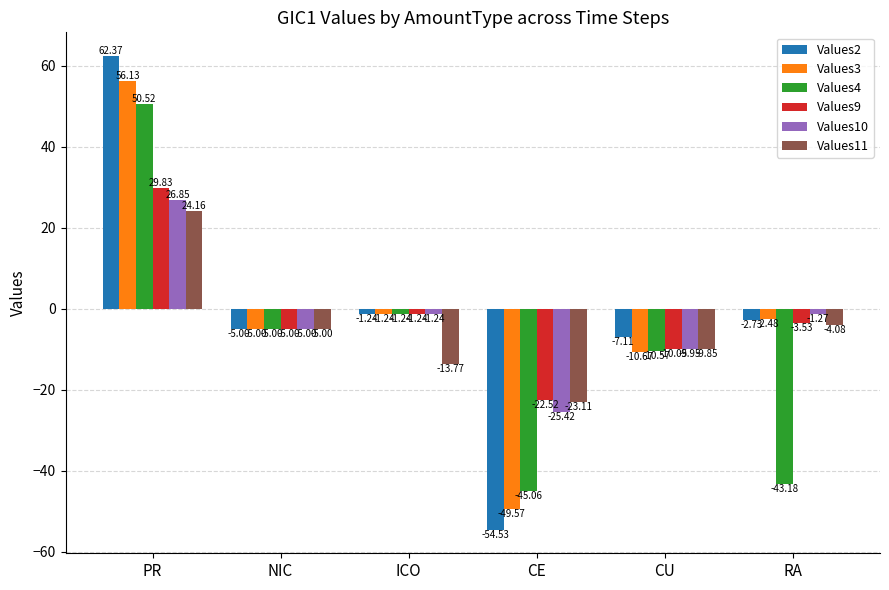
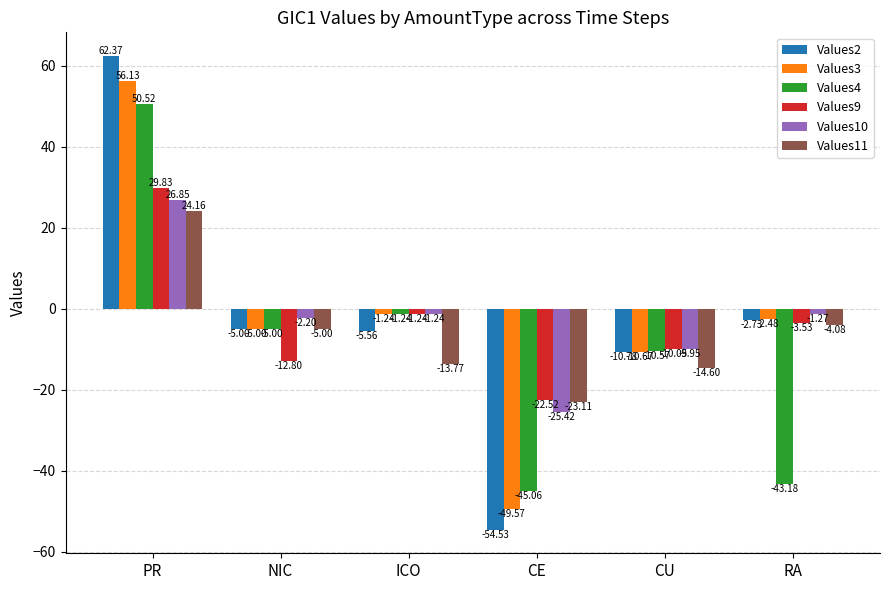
Values9, NIC: -5.00 -> -12.80
Values10, NIC: -5.00 -> -2.20
Values2, ICO: -1.24 -> -5.56
Values2, CU: -7.11 -> -10.78
Values11, CU: -9.85 -> -14.60
